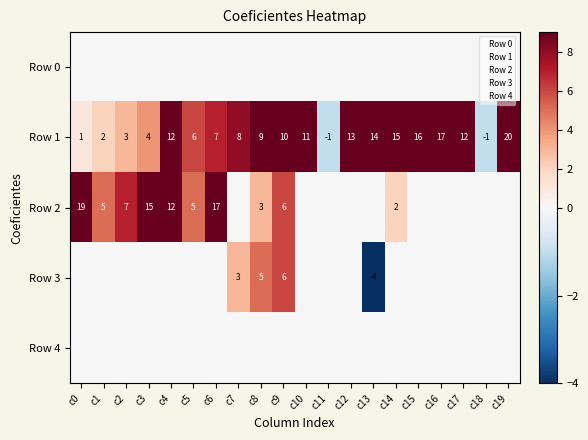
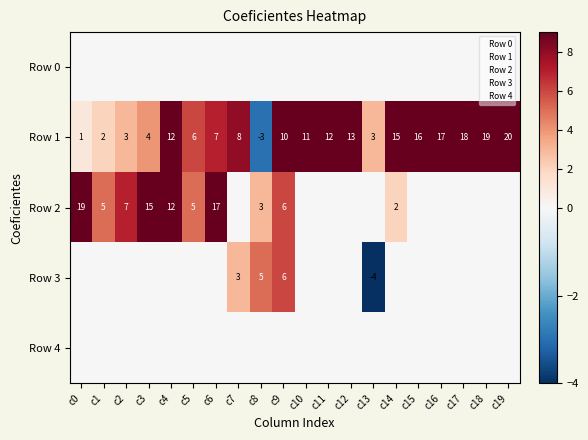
Row 1, c8: 9 -> -3
Row 1, c11: -1 -> 12
Row 1, c13: 14 -> 3
Row 1, c17: 12 -> 18
Row 1, c18: -1 -> 19
